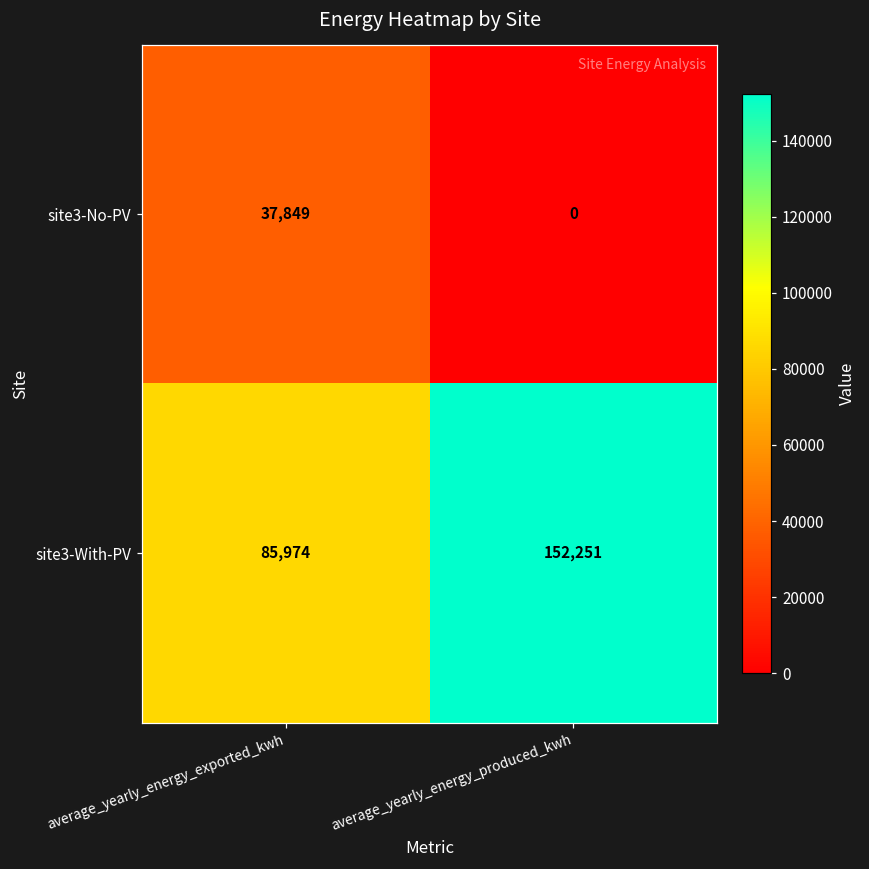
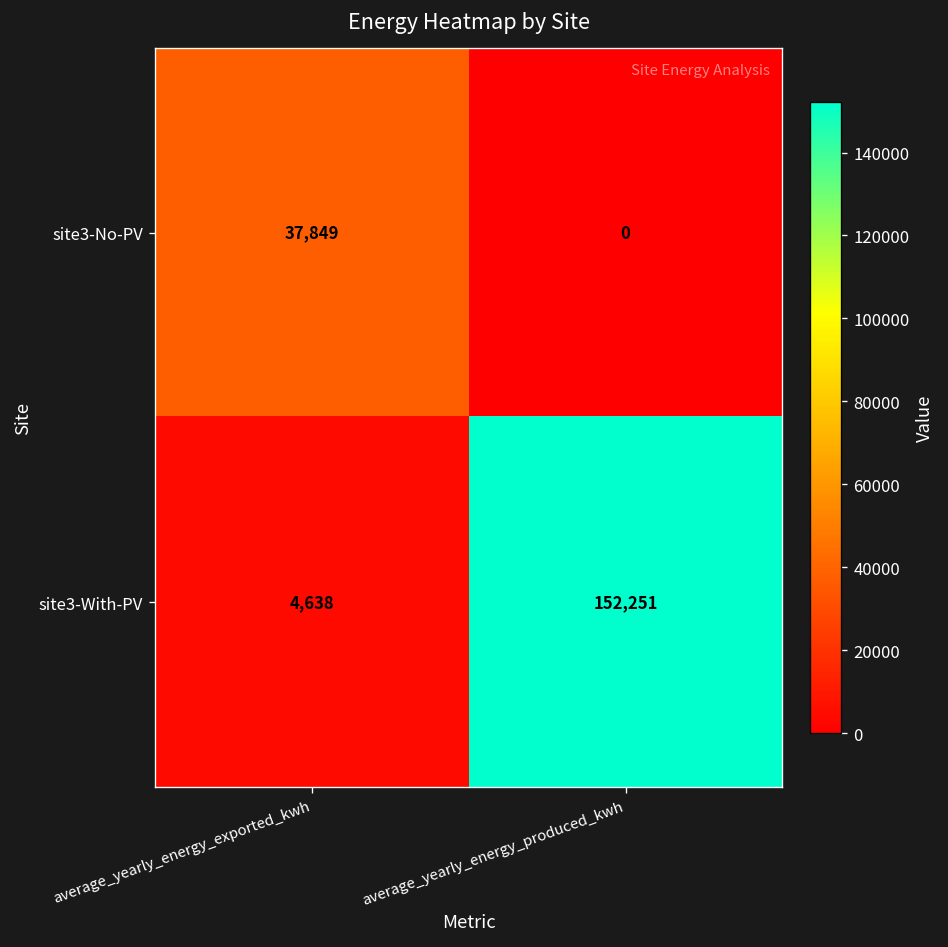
site3-With-PV, average_yearly_energy_exported_kwh: 85,974 -> 4,638
